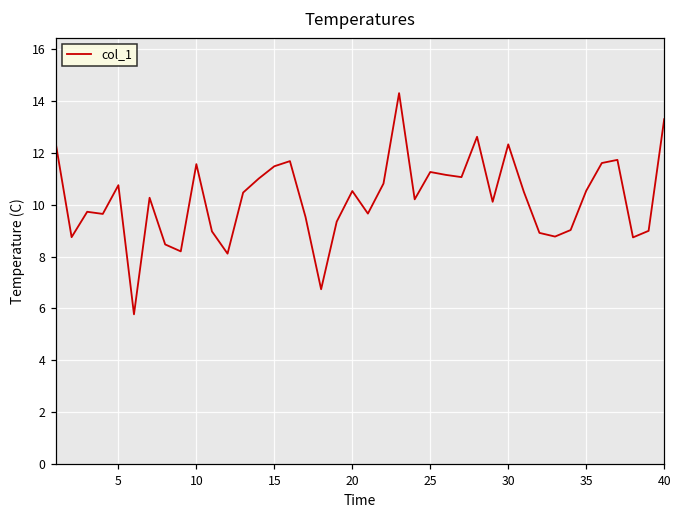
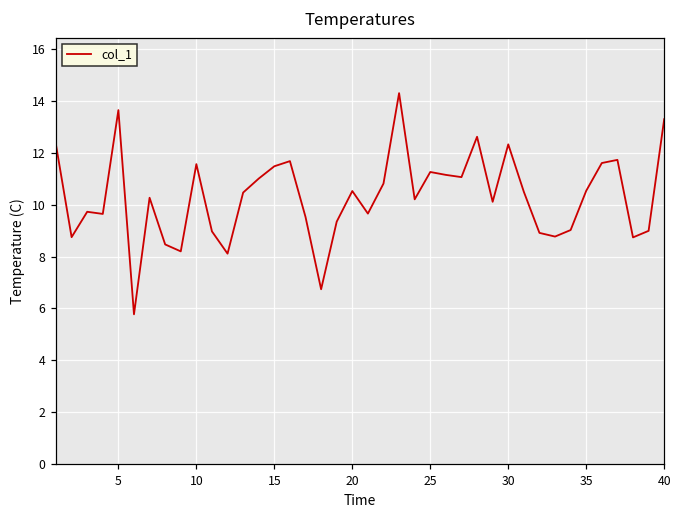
5: 10.8 -> 13.7
